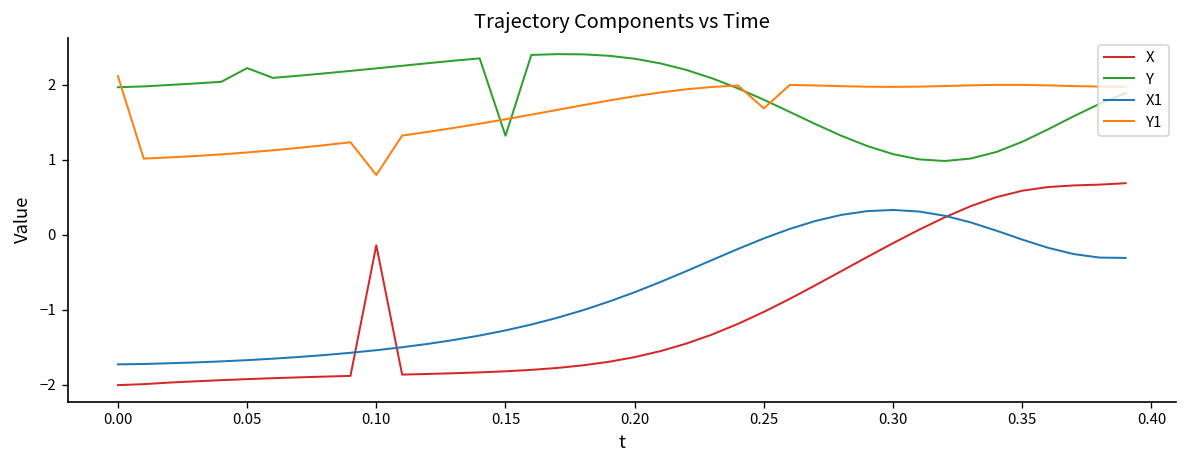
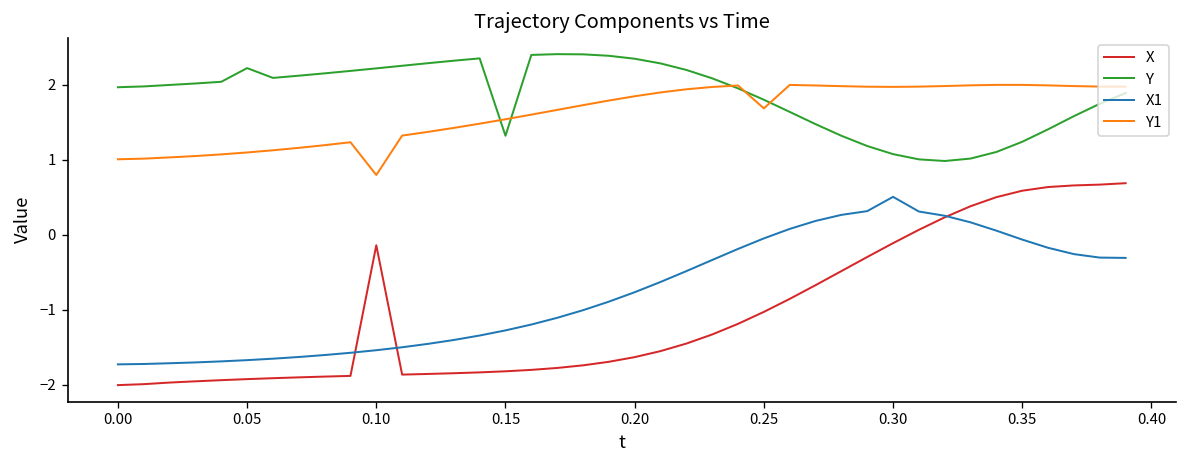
Y1, 0.00: 2.1 -> 1.0
X1, 0.30: 0.3 -> 0.5
